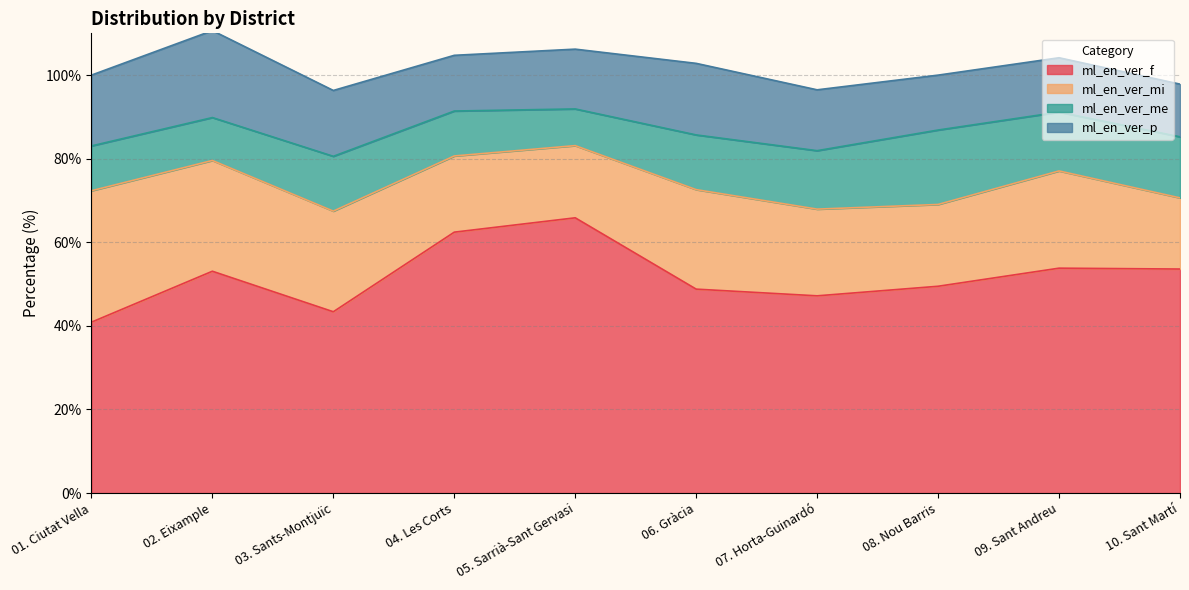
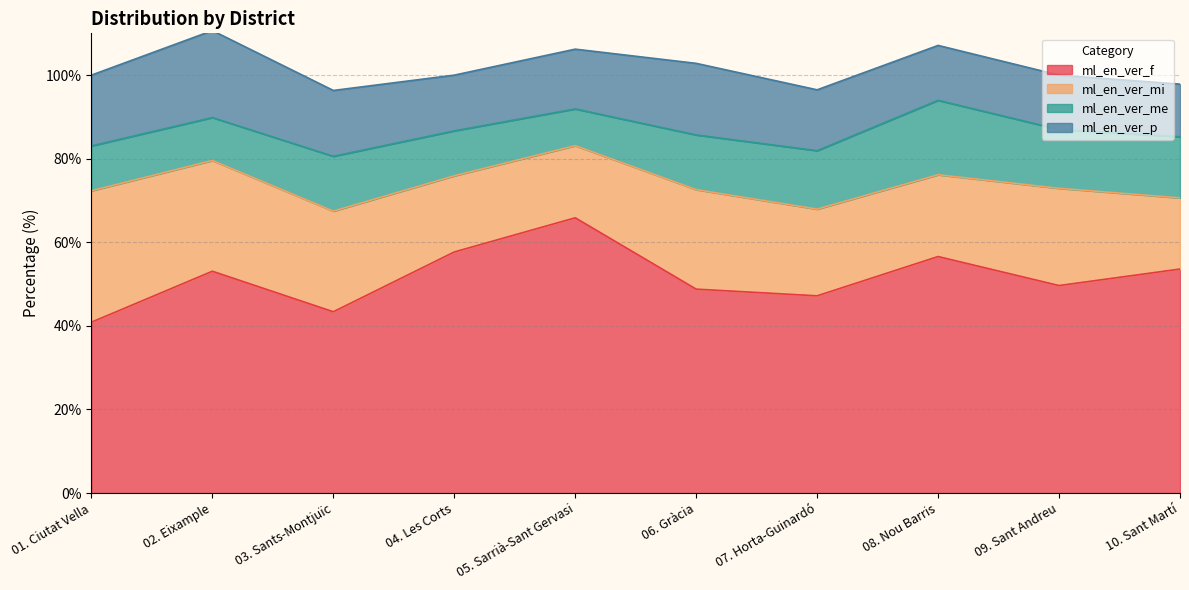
ml_en_ver_f, 04. Les Corts: 62% -> 58%
ml_en_ver_f, 08. Nou Barris: 49% -> 57%
ml_en_ver_f, 09. Sant Andreu: 54% -> 50%
